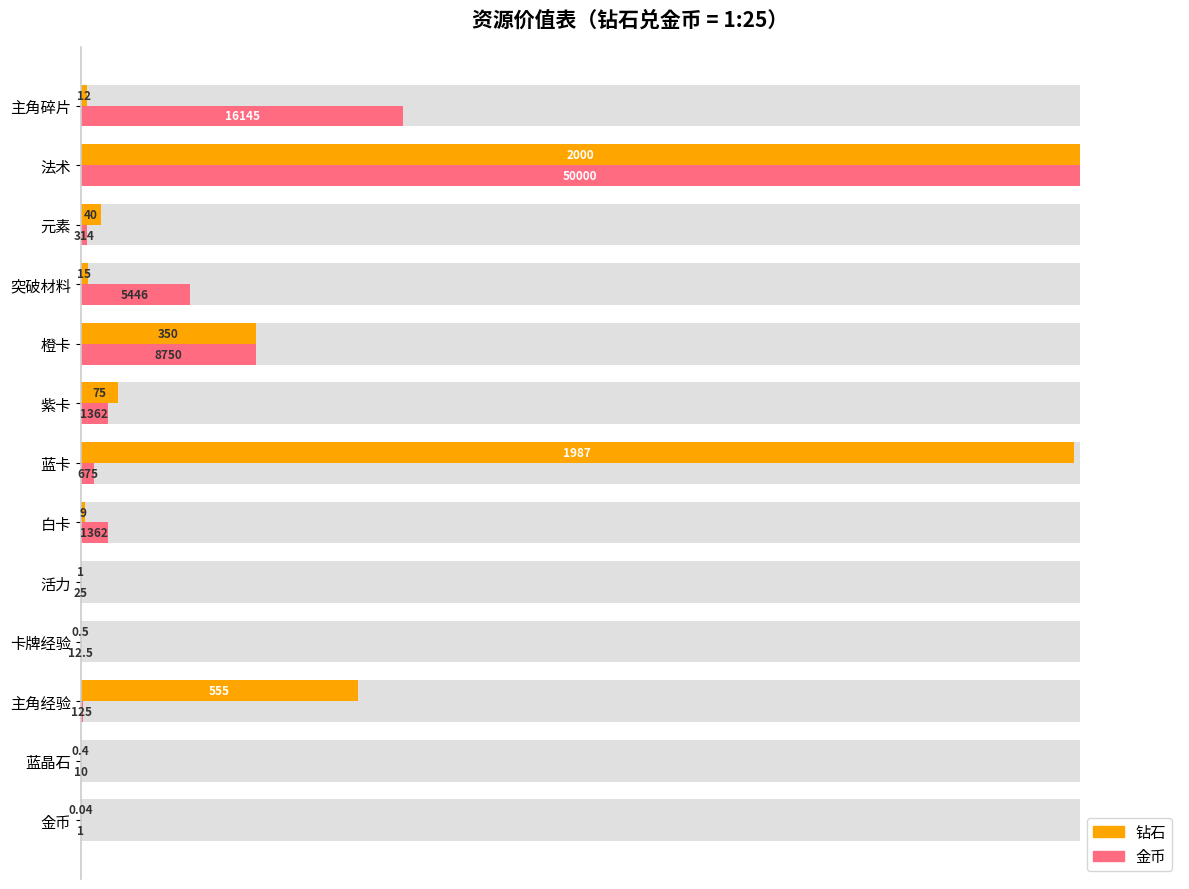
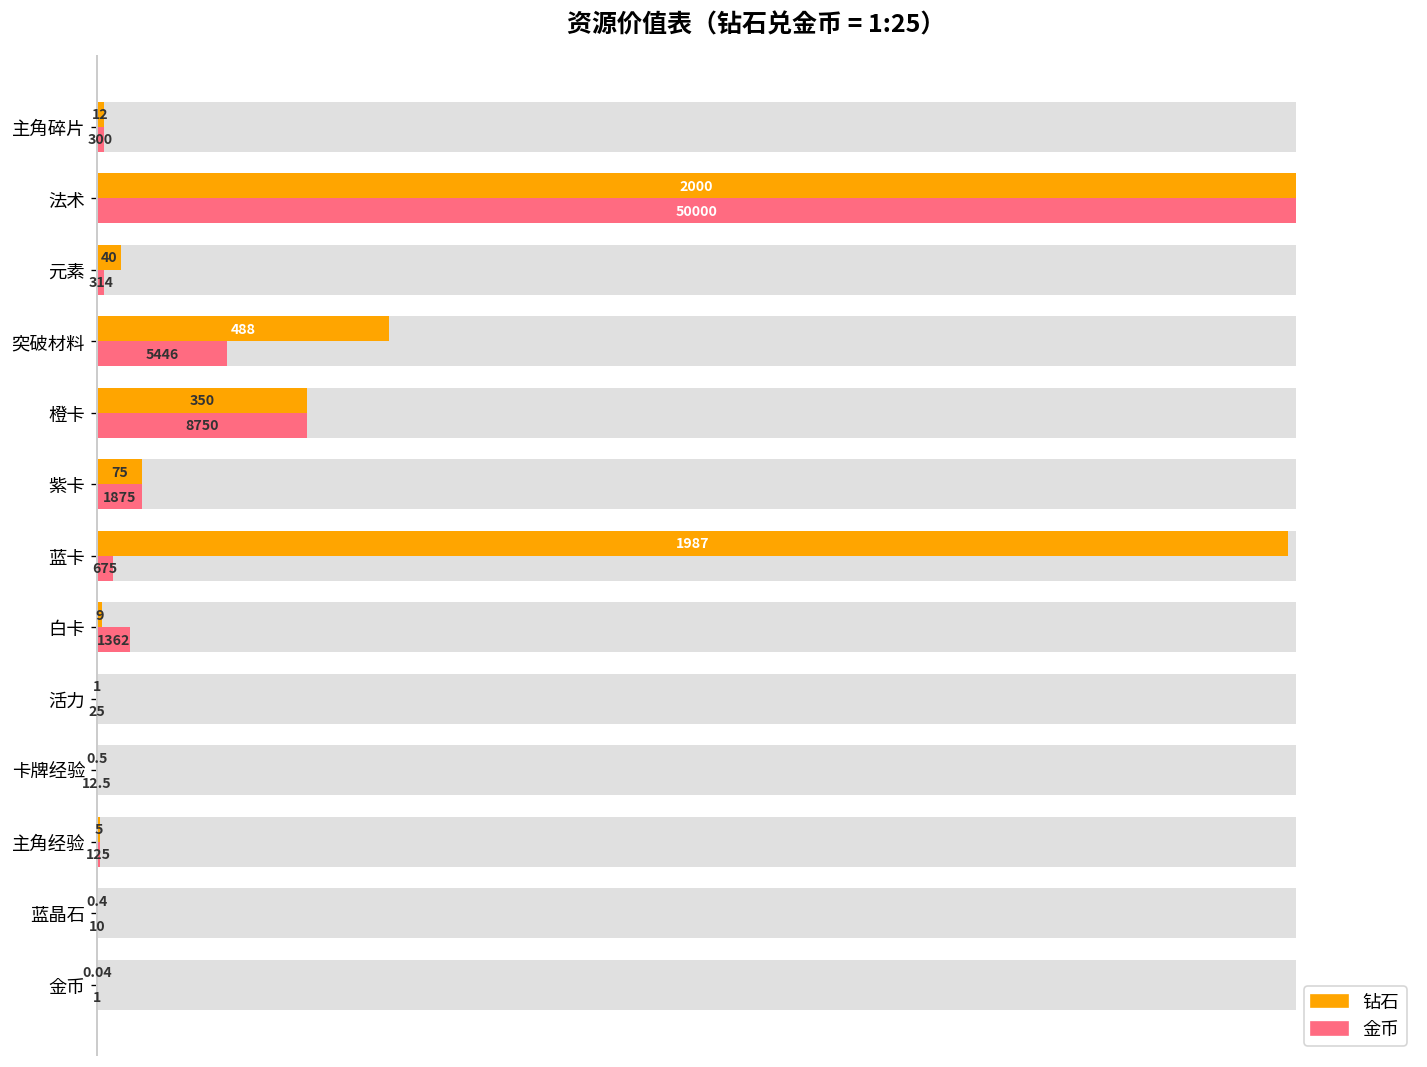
金币, 主角碎片: 16145 -> 300
钻石, 突破材料: 15 -> 488
金币, 紫卡: 1362 -> 1875
钻石, 主角经验: 555 -> 5
